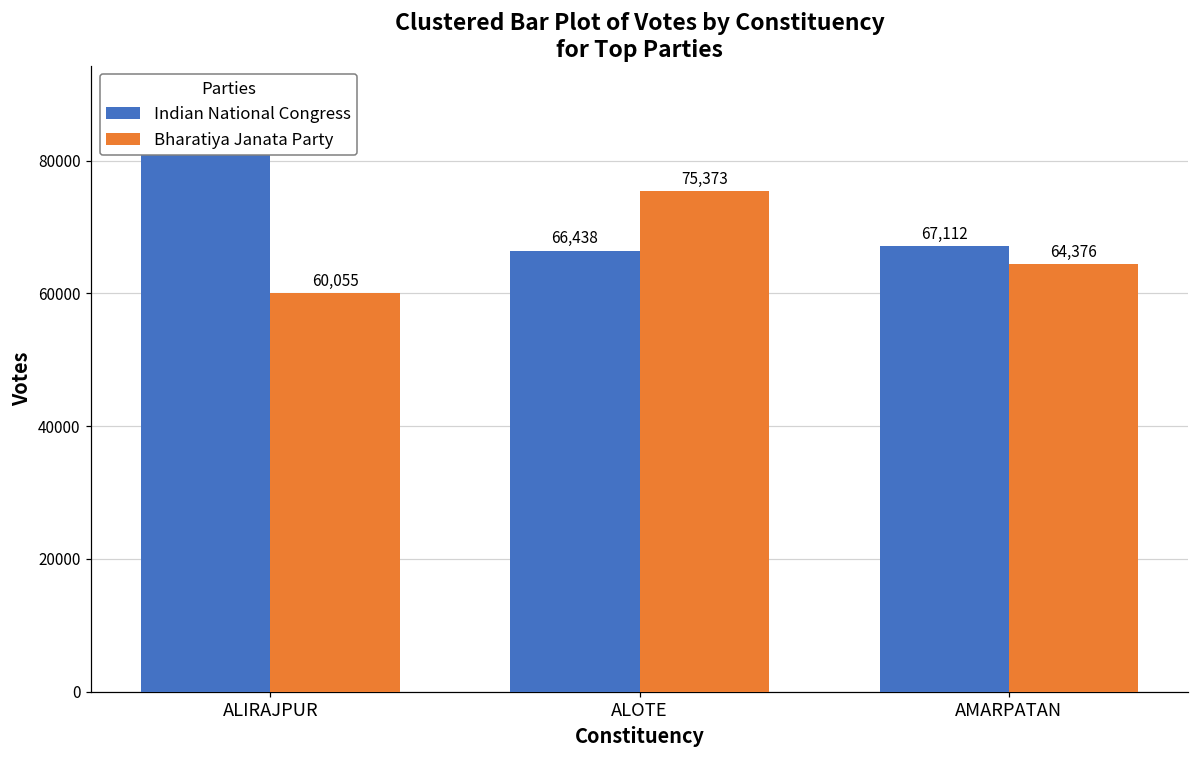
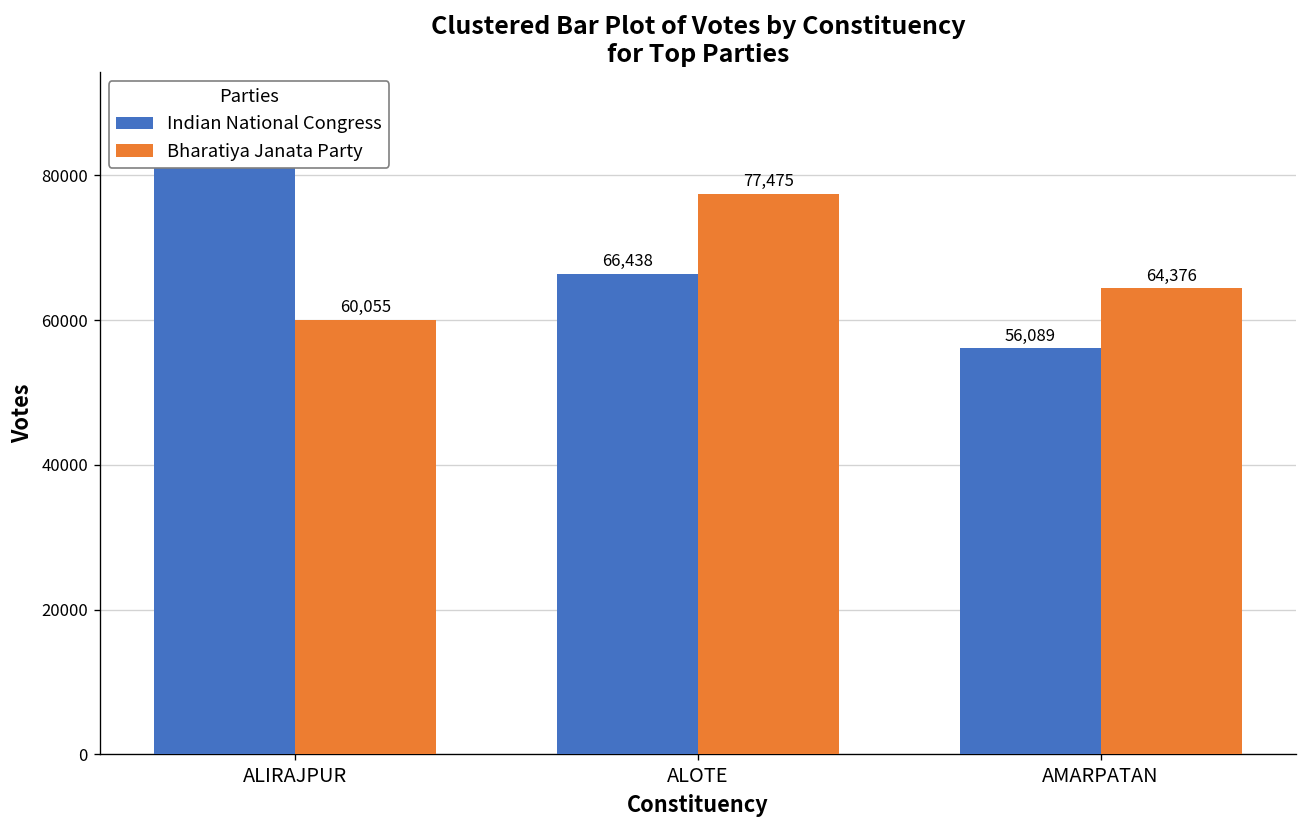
Bharatiya Janata Party, ALOTE: 75,373 -> 77,475
Indian National Congress, AMARPATAN: 67,112 -> 56,089
